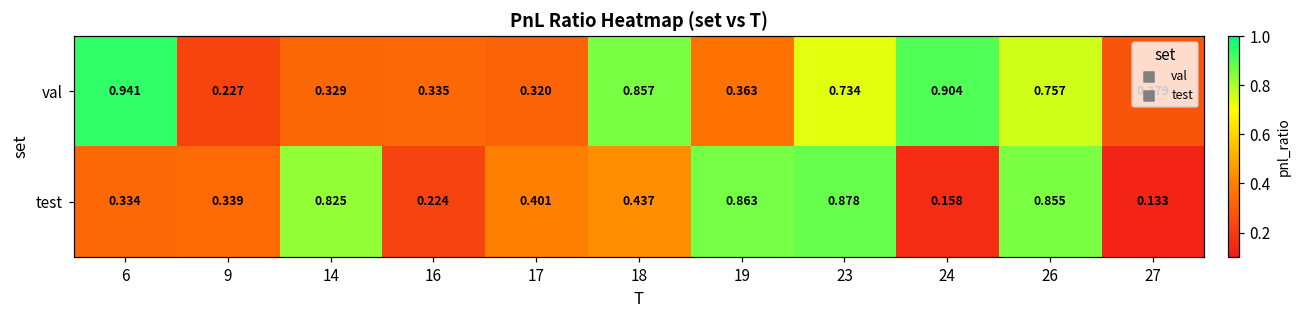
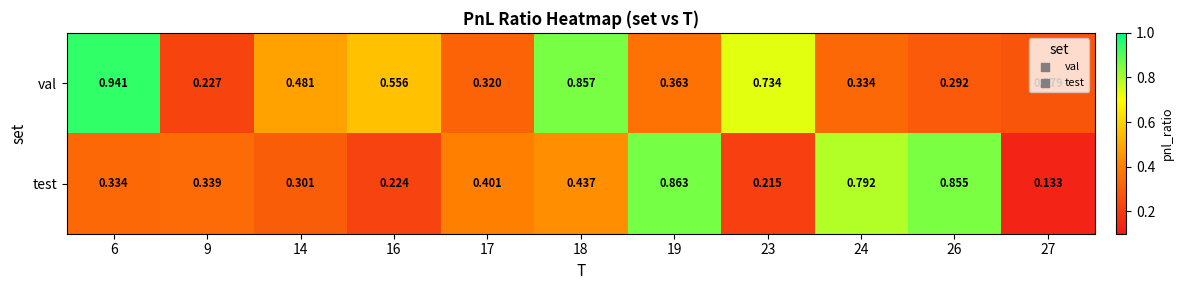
val, 14: 0.329 -> 0.481
val, 16: 0.335 -> 0.556
val, 24: 0.904 -> 0.334
val, 26: 0.757 -> 0.292
test, 14: 0.825 -> 0.301
test, 23: 0.878 -> 0.215
test, 24: 0.158 -> 0.792
